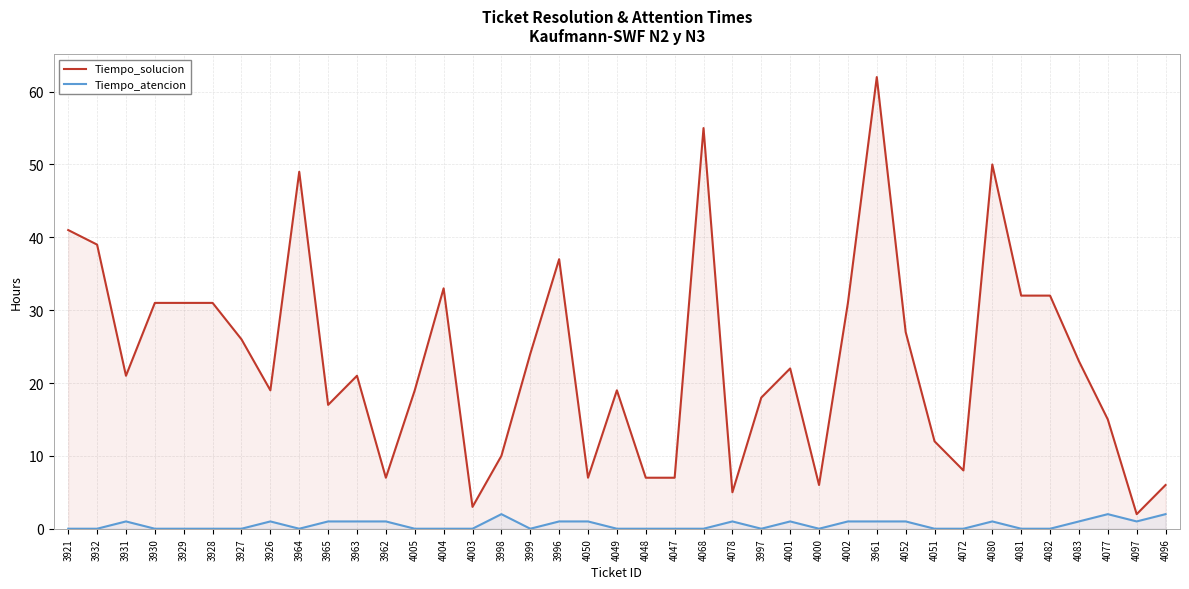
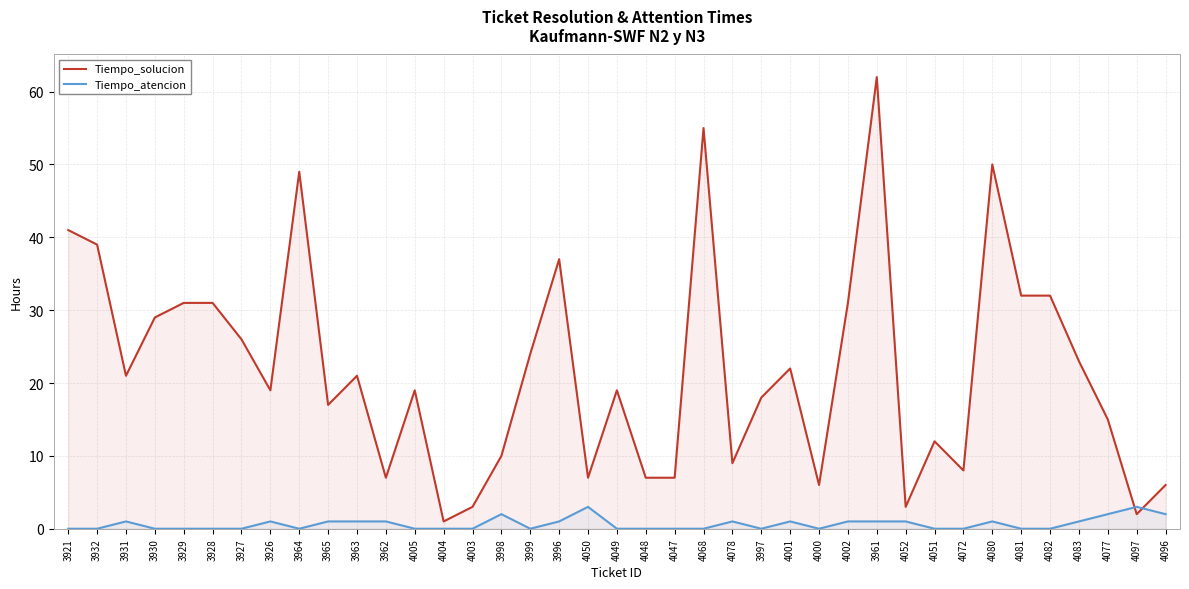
Tiempo_solucion, 3930: 31 -> 29
Tiempo_solucion, 4004: 33 -> 1
Tiempo_atencion, 4050: 1 -> 3
Tiempo_solucion, 4078: 5 -> 9
Tiempo_solucion, 4052: 27 -> 3
Tiempo_atencion, 4097: 1 -> 3
